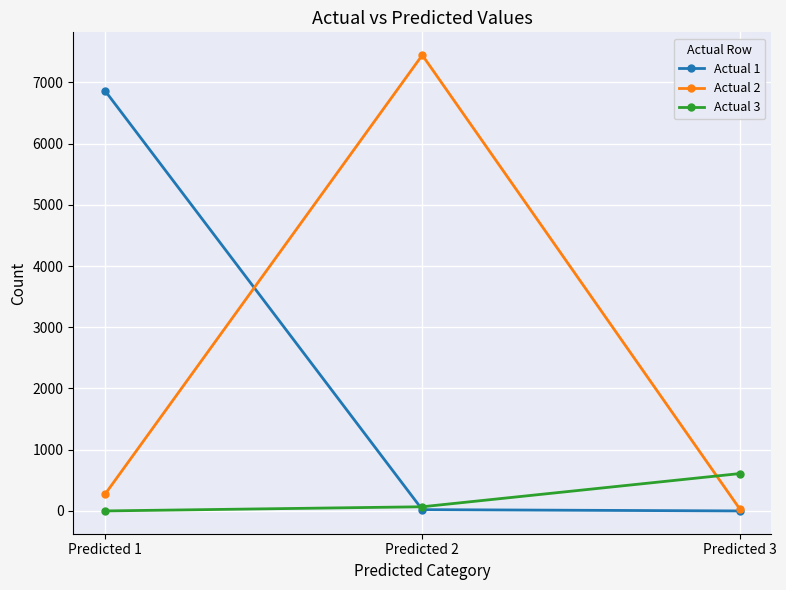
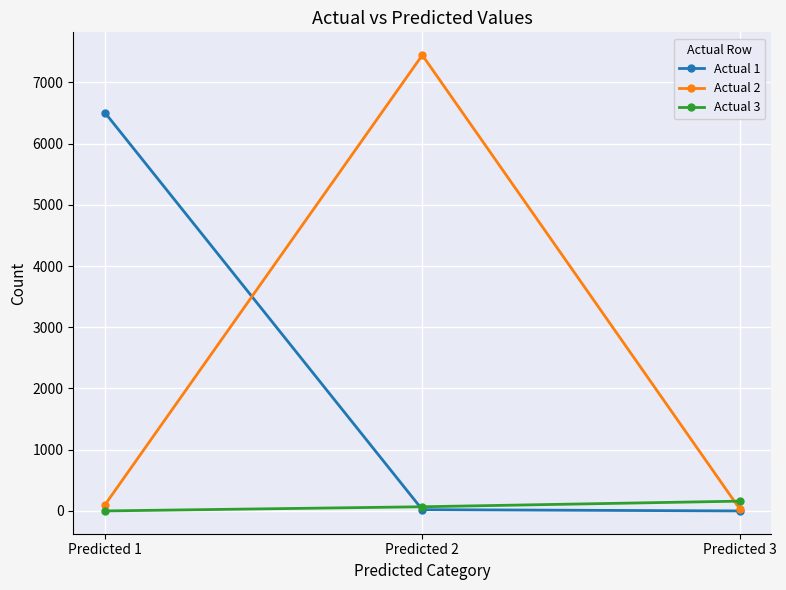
Actual 1, Predicted 1: 6900 -> 6500
Actual 2, Predicted 1: 300 -> 100
Actual 3, Predicted 3: 600 -> 200
